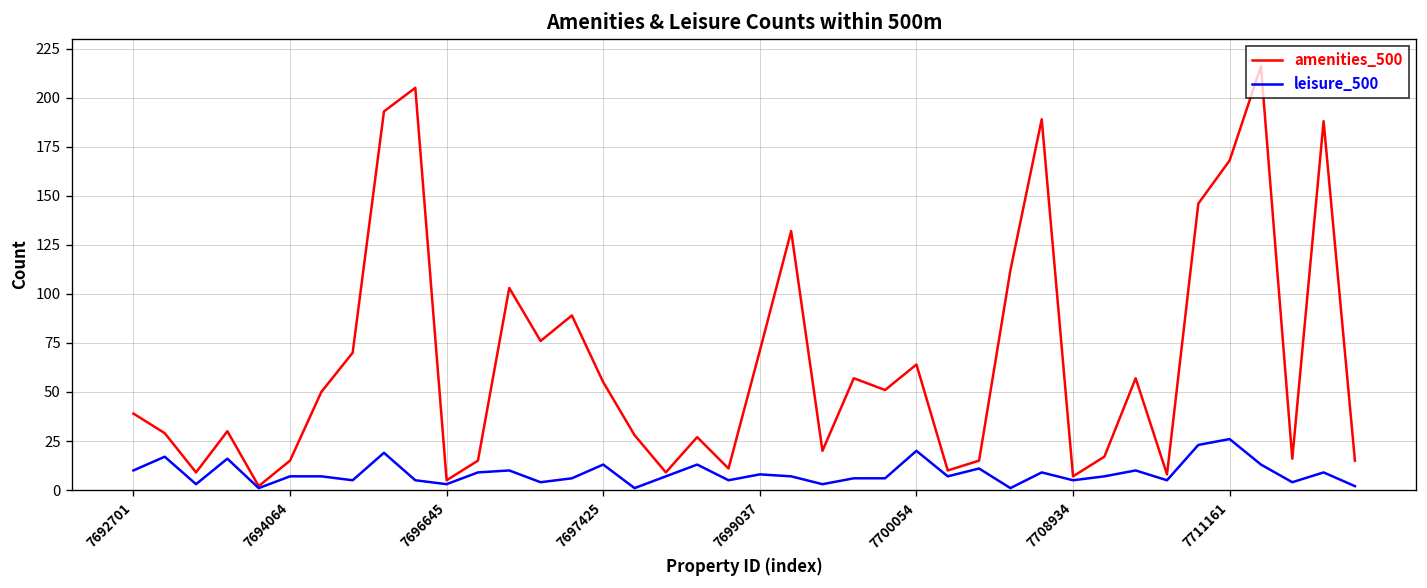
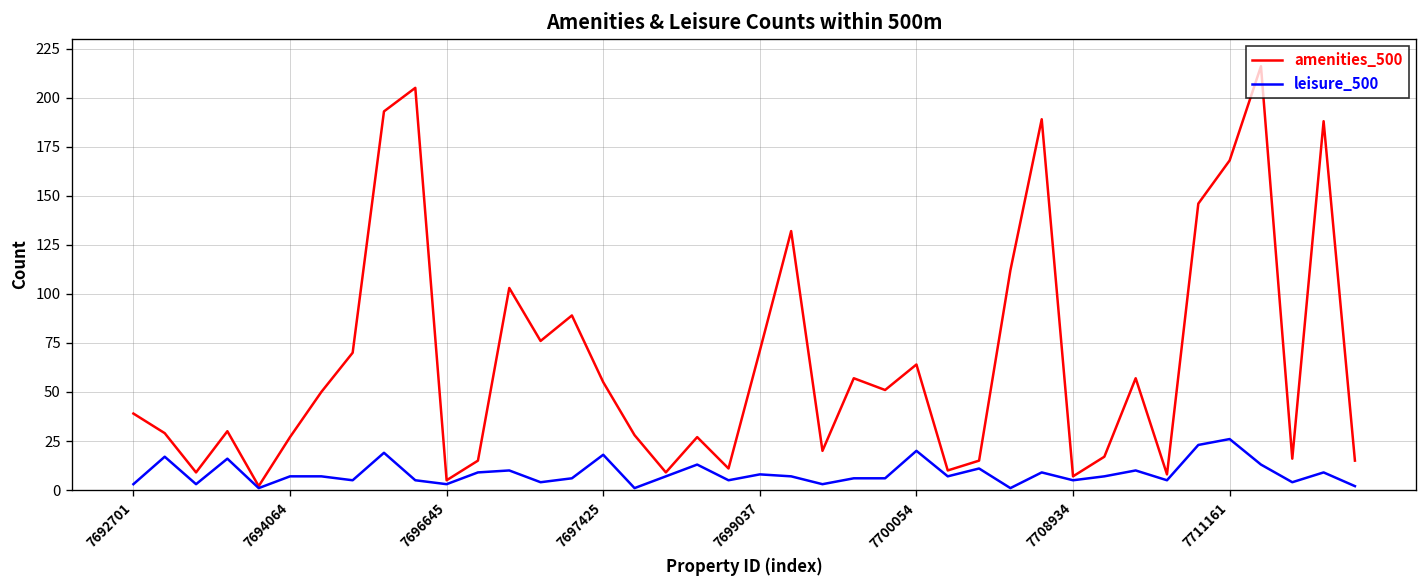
leisure_500, 7692701: 10 -> 3
amenities_500, 7694064: 15 -> 27
leisure_500, 7697425: 13 -> 18
